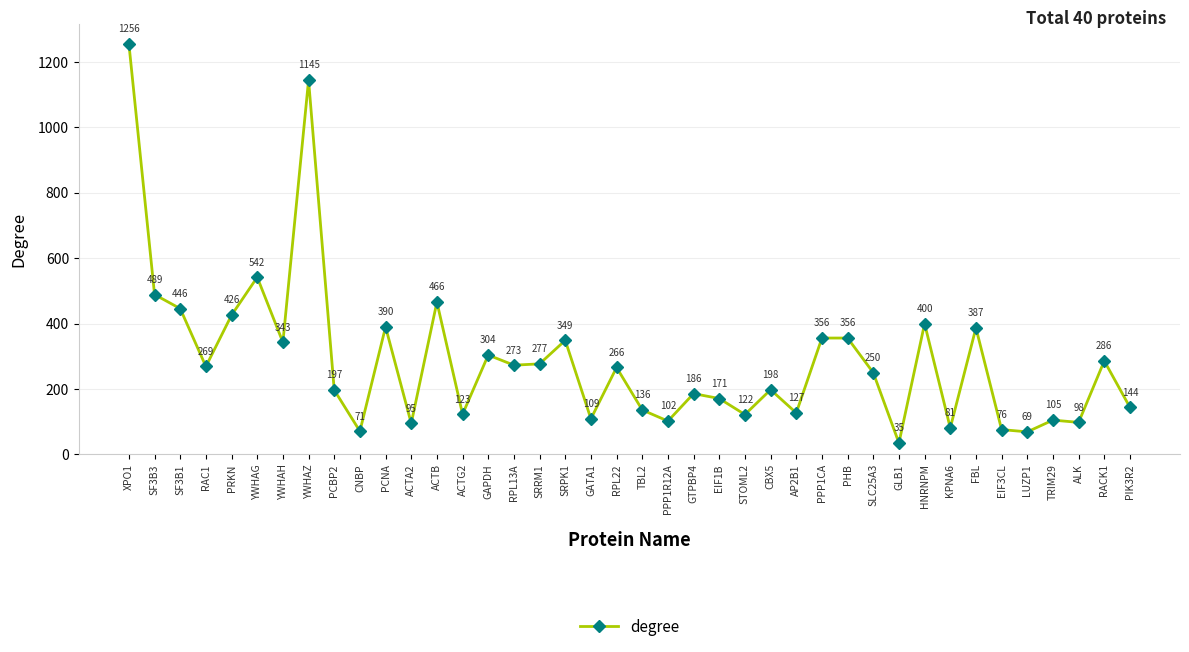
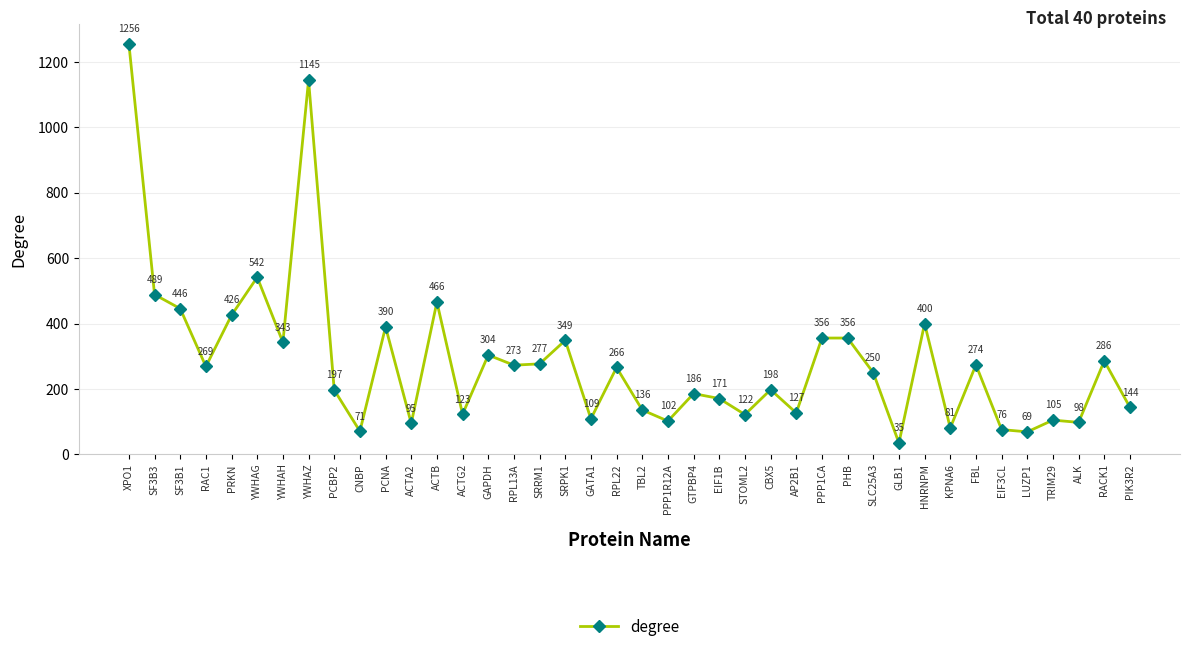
FBL: 387 -> 274
